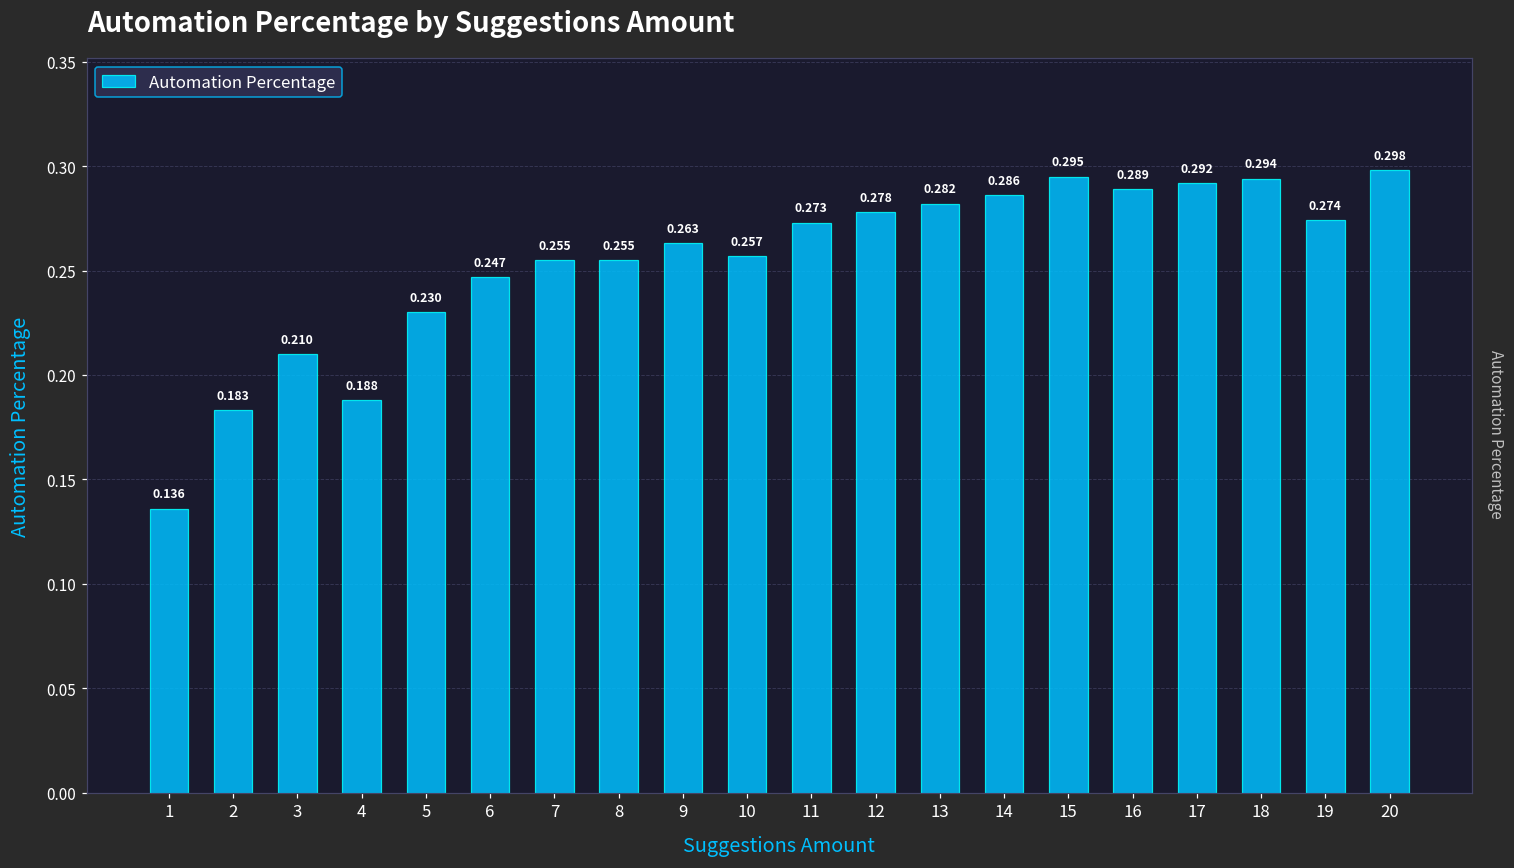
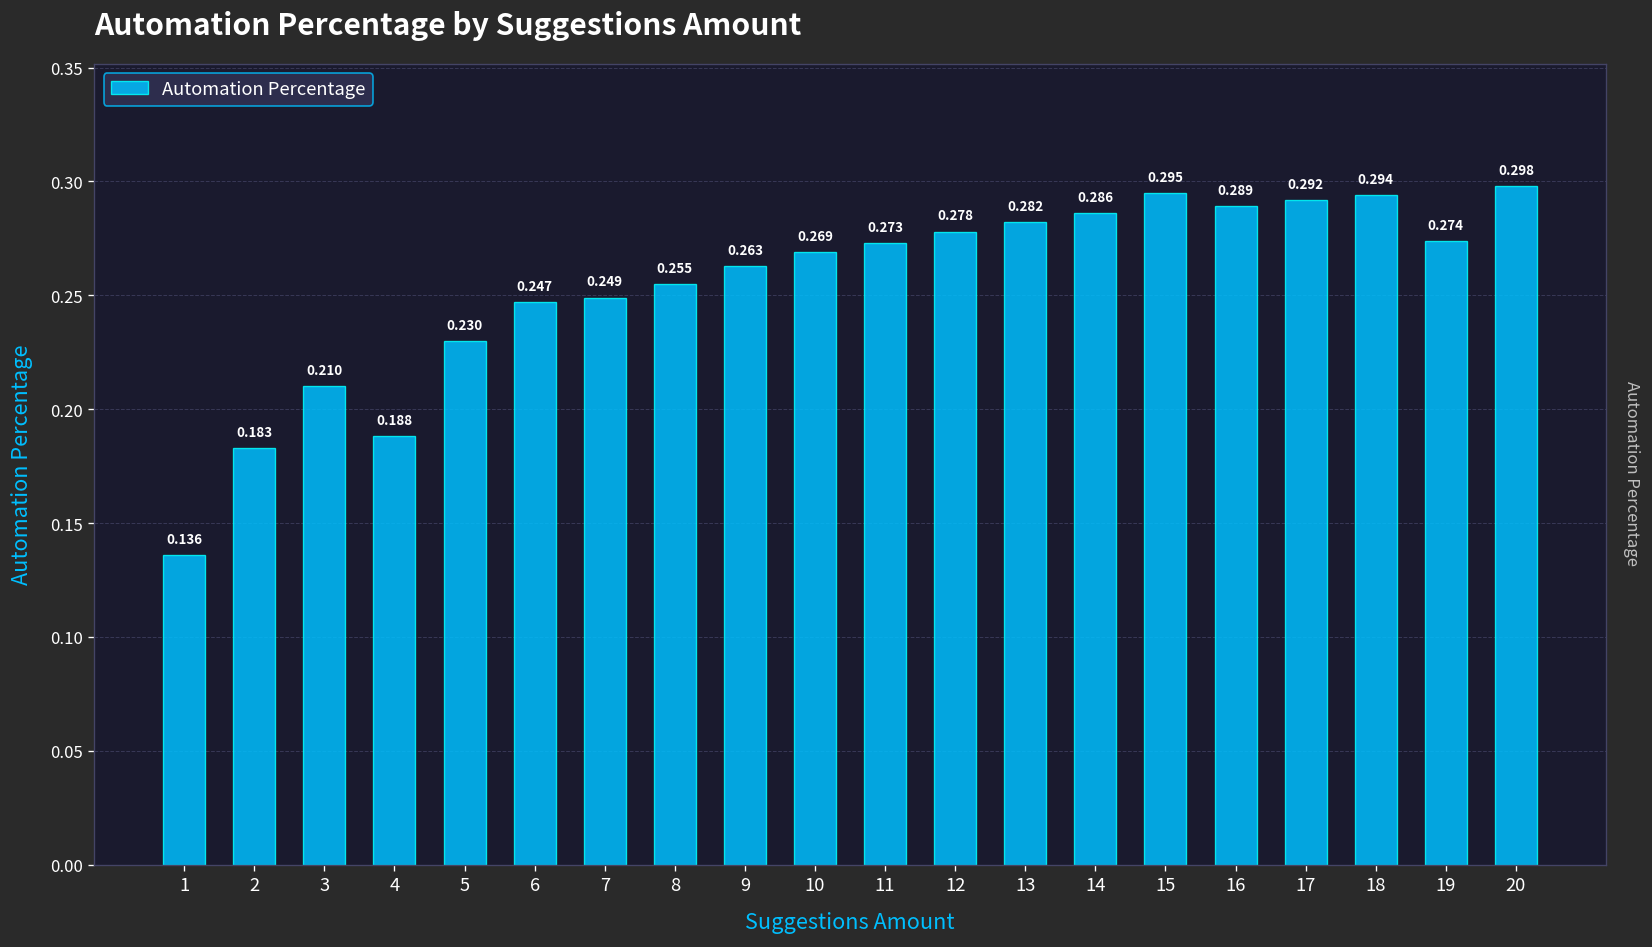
7: 0.255 -> 0.249
10: 0.257 -> 0.269
